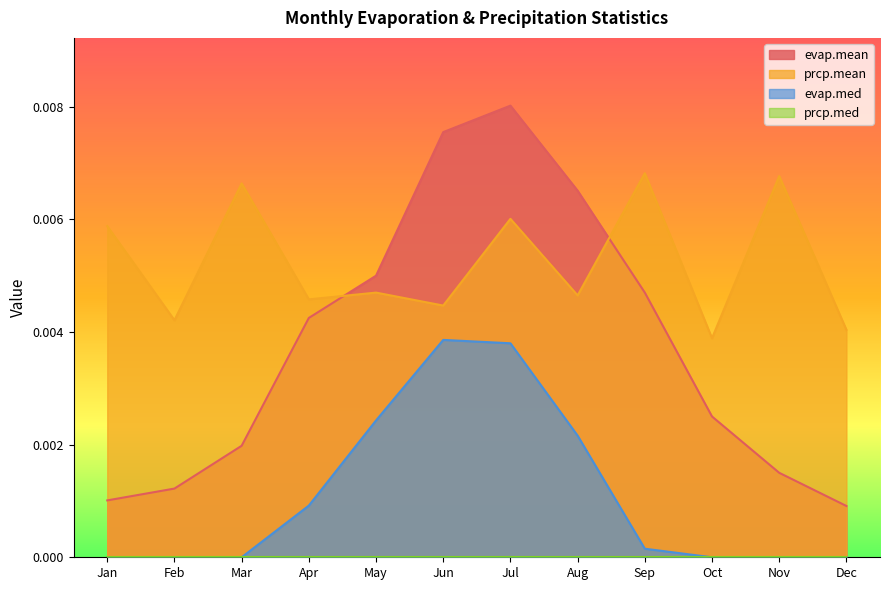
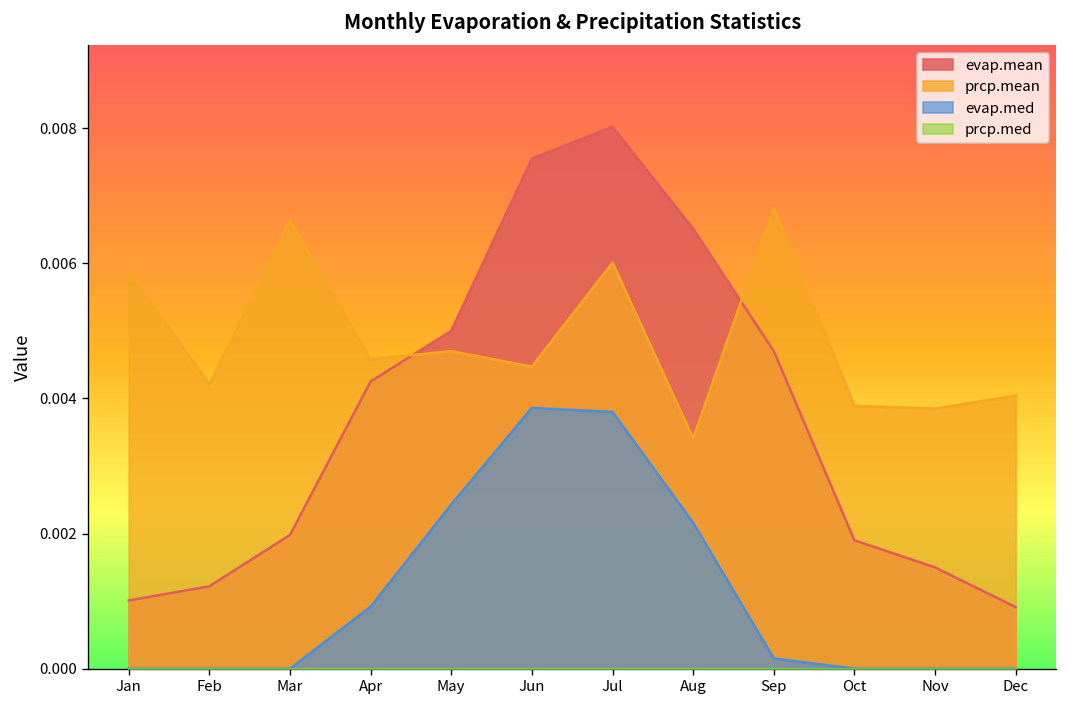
prcp.mean, Aug: 0.0047 -> 0.0034
evap.mean, Oct: 0.0025 -> 0.0019
prcp.mean, Nov: 0.0068 -> 0.0039
